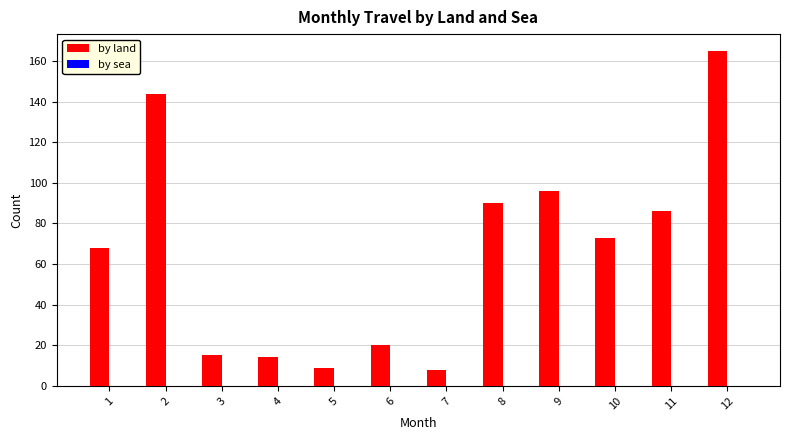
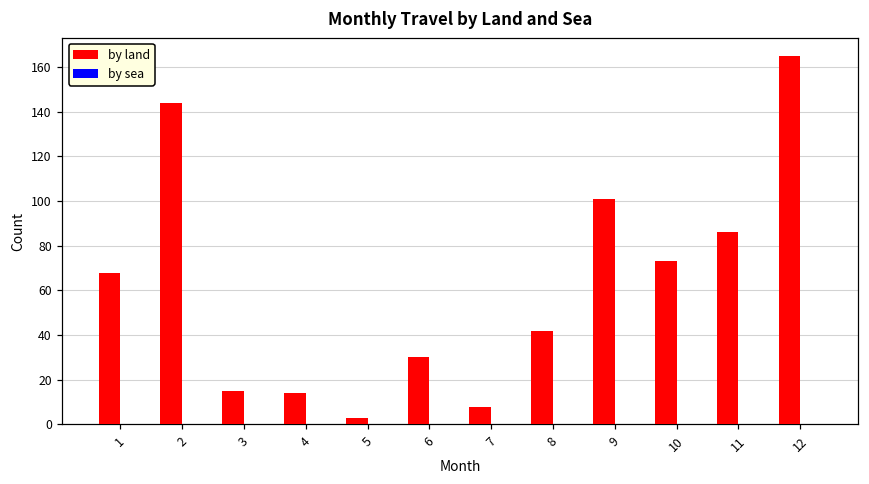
by land, 5: 9 -> 3
by land, 6: 20 -> 30
by land, 8: 90 -> 42
by land, 9: 96 -> 101
